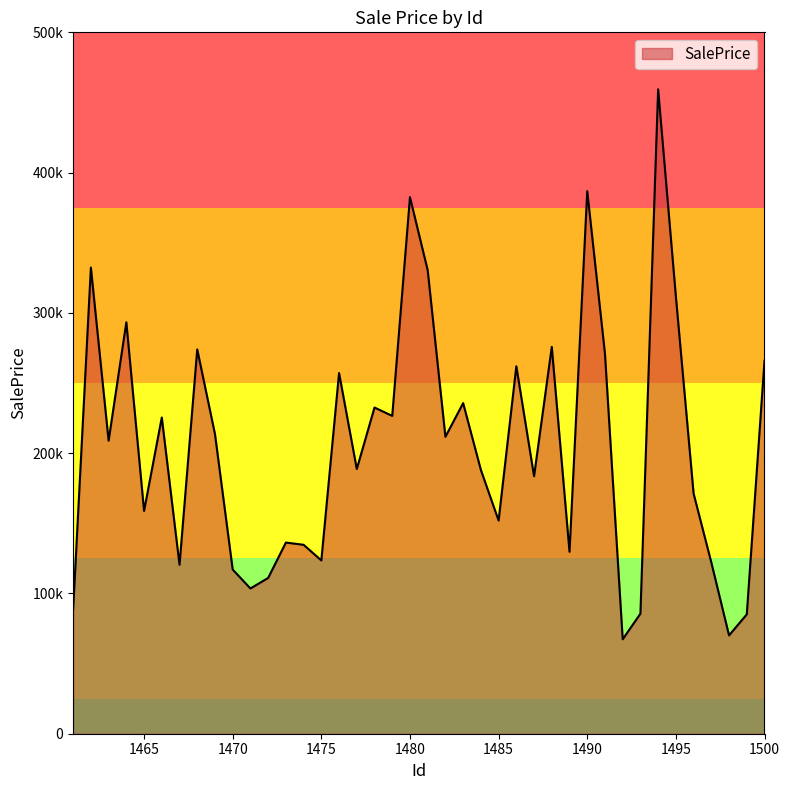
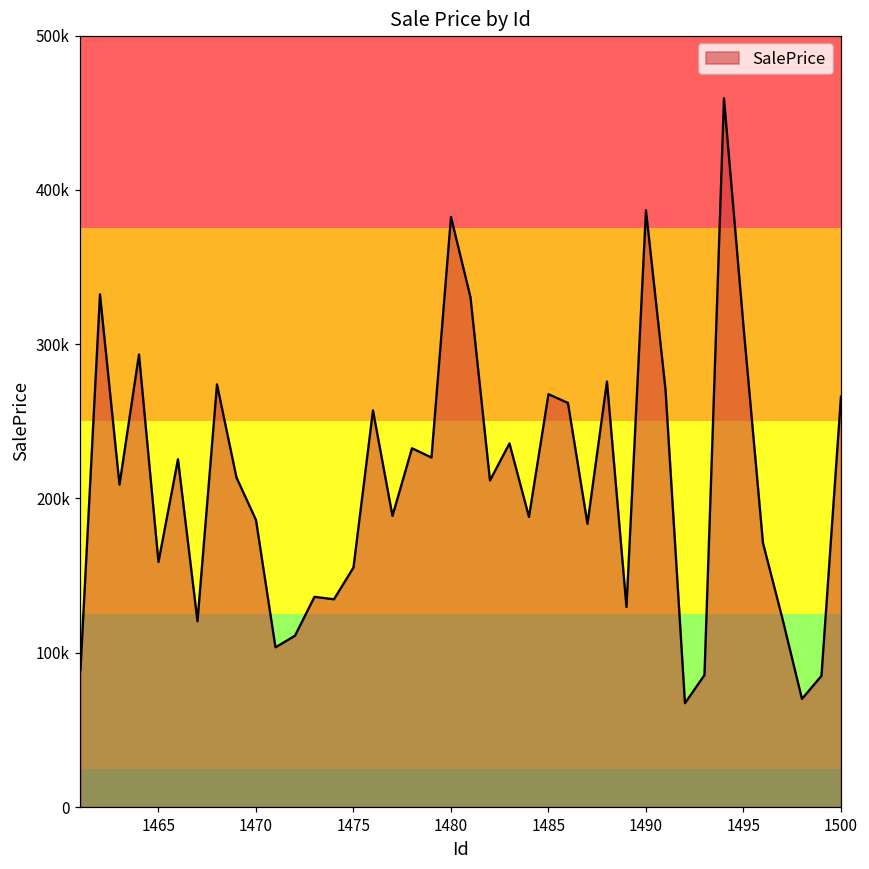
1470: 117000 -> 186000
1475: 124000 -> 155000
1485: 152000 -> 268000
